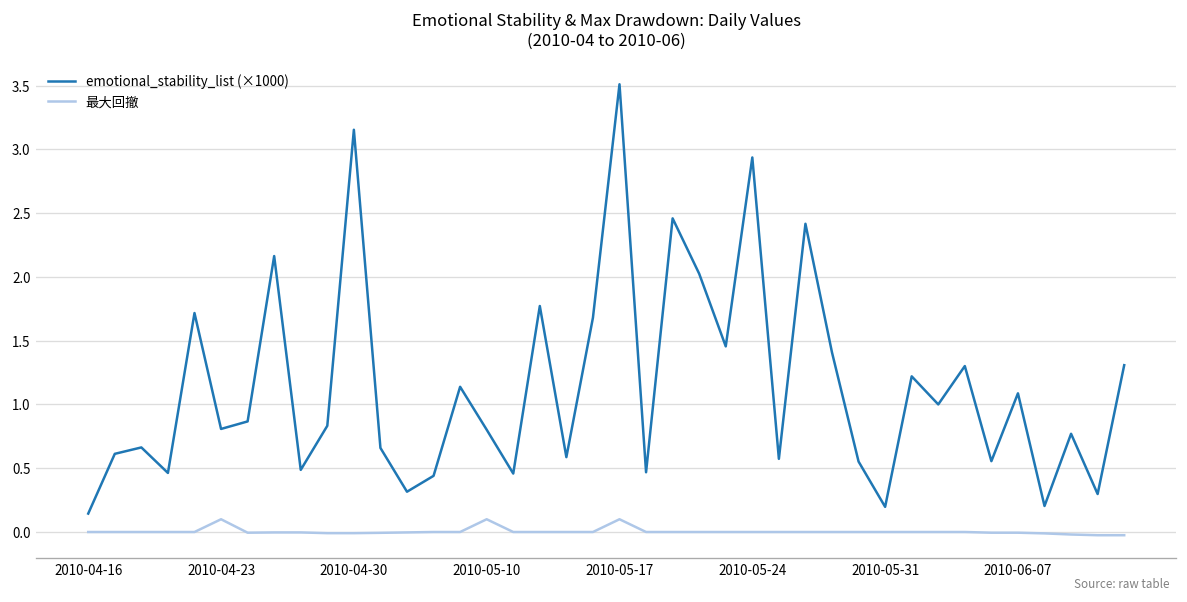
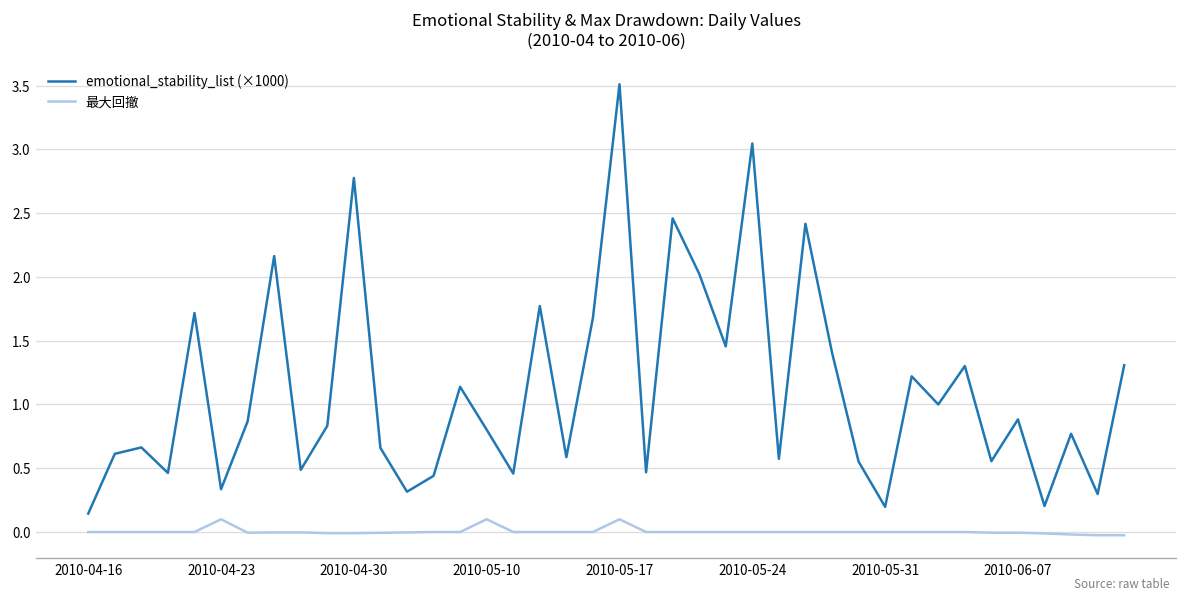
emotional_stability_list (×1000), 2010-04-23: 0.81 -> 0.34
emotional_stability_list (×1000), 2010-04-30: 3.15 -> 2.78
emotional_stability_list (×1000), 2010-05-24: 2.94 -> 3.05
emotional_stability_list (×1000), 2010-06-07: 1.09 -> 0.88
